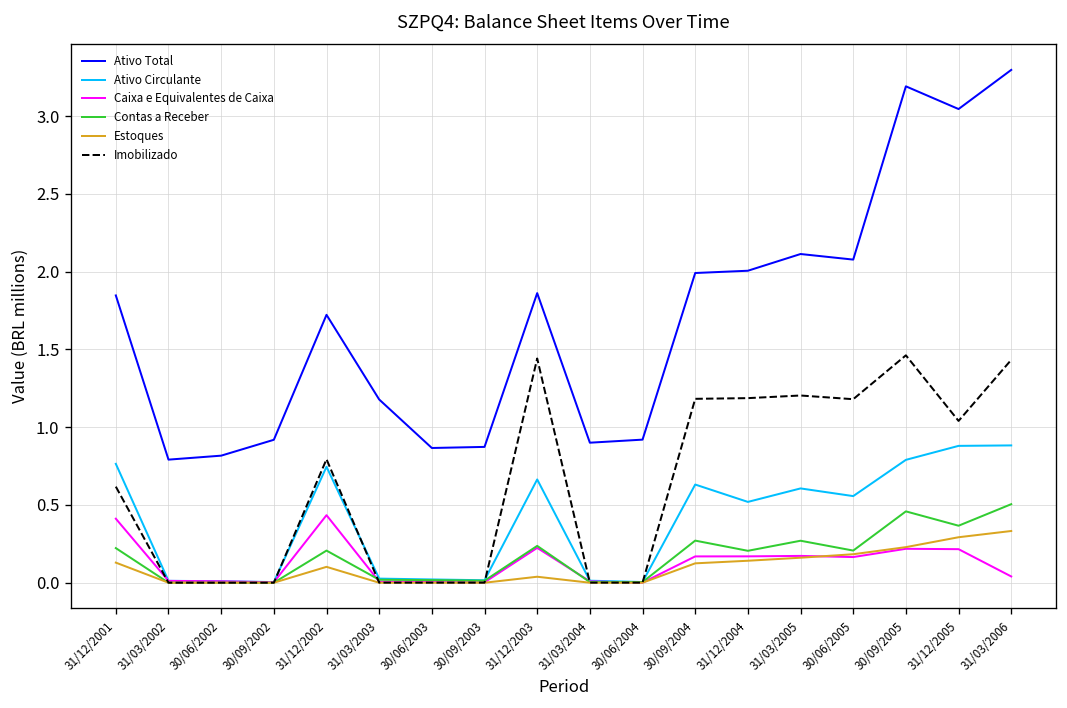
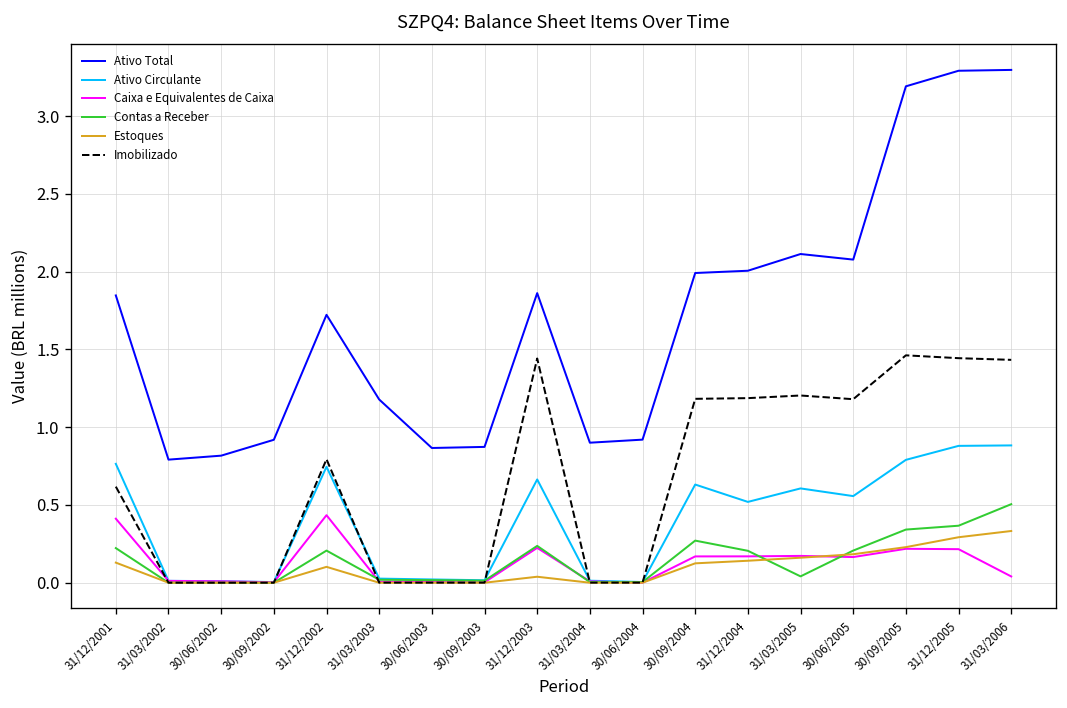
Contas a Receber, 31/03/2005: 0.27 -> 0.04
Contas a Receber, 30/09/2005: 0.46 -> 0.34
Ativo Total, 31/12/2005: 3.05 -> 3.29
Imobilizado, 31/12/2005: 1.04 -> 1.44
